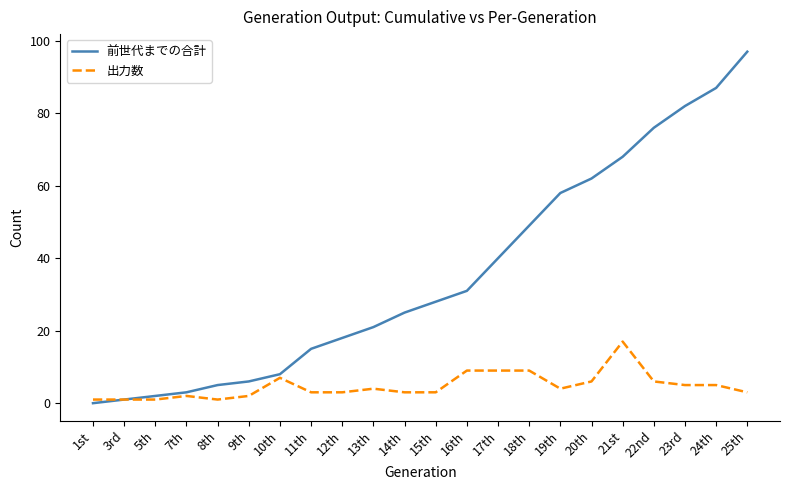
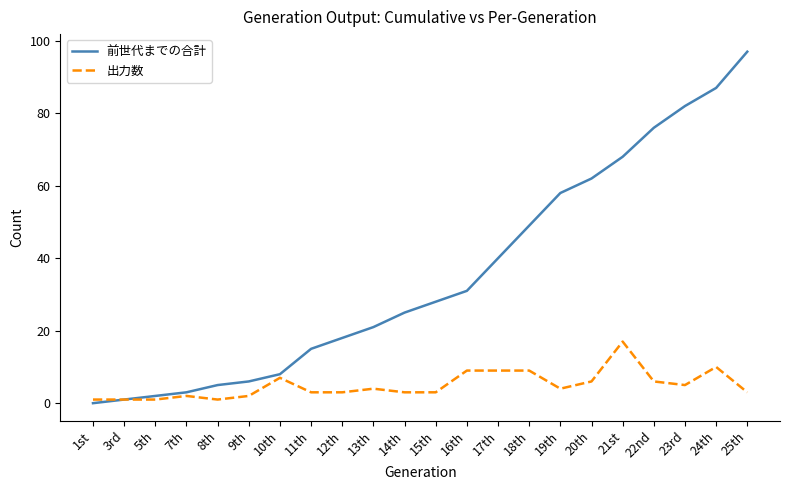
出力数, 24th: 5 -> 10
